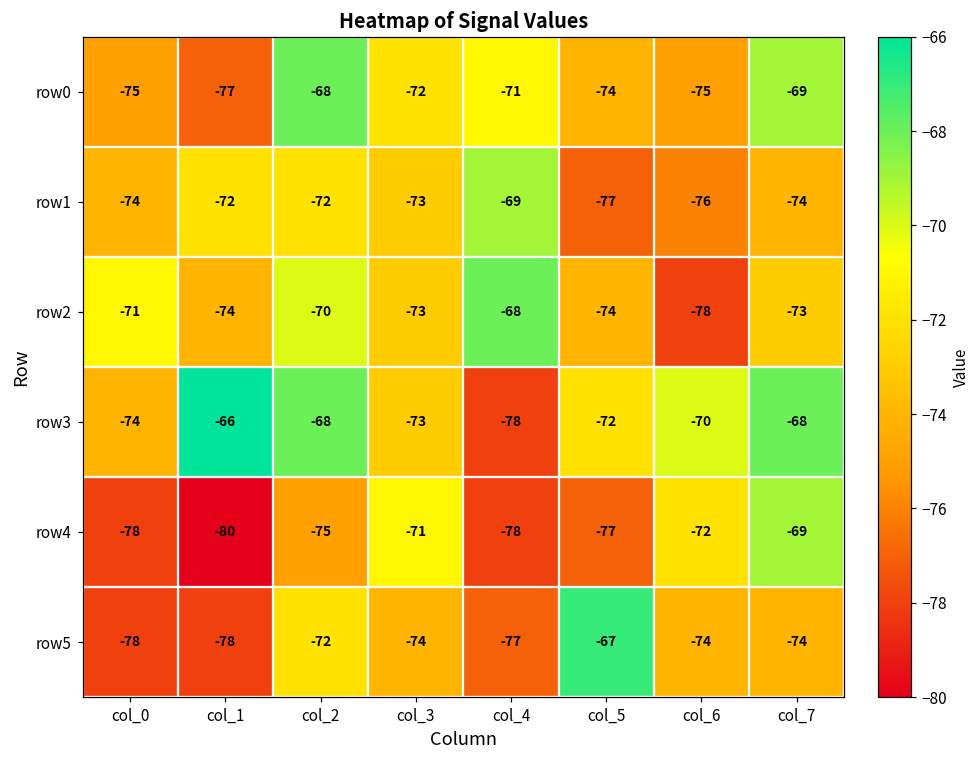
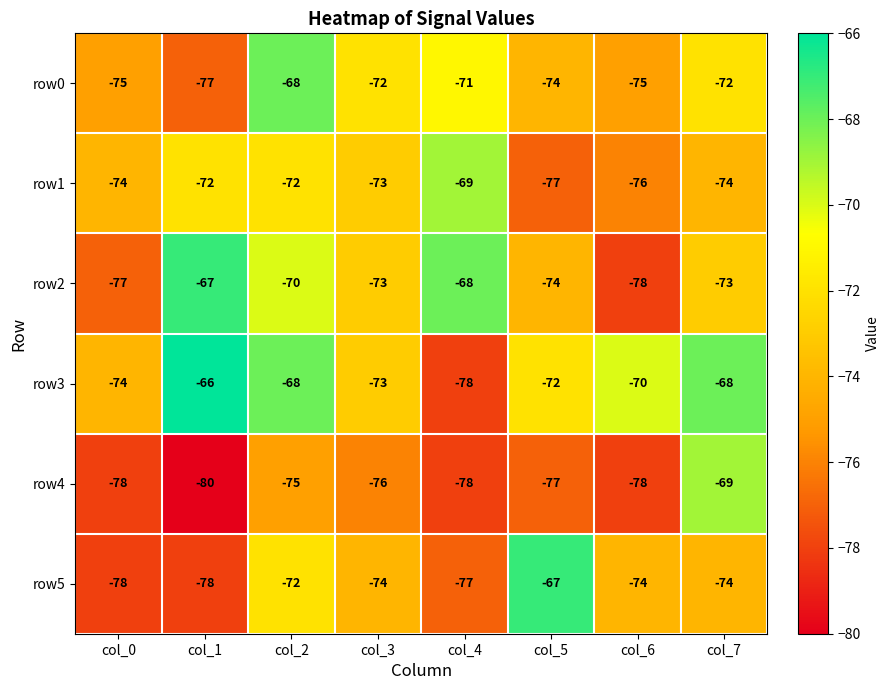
row0, col_7: -69 -> -72
row2, col_0: -71 -> -77
row2, col_1: -74 -> -67
row4, col_3: -71 -> -76
row4, col_6: -72 -> -78
